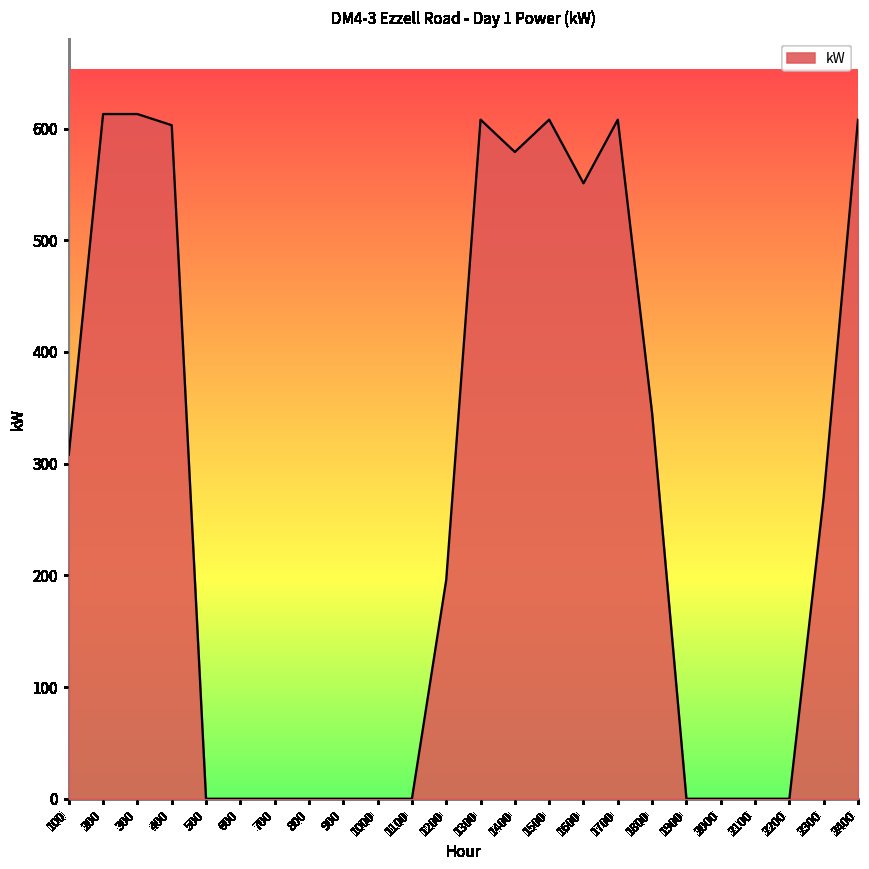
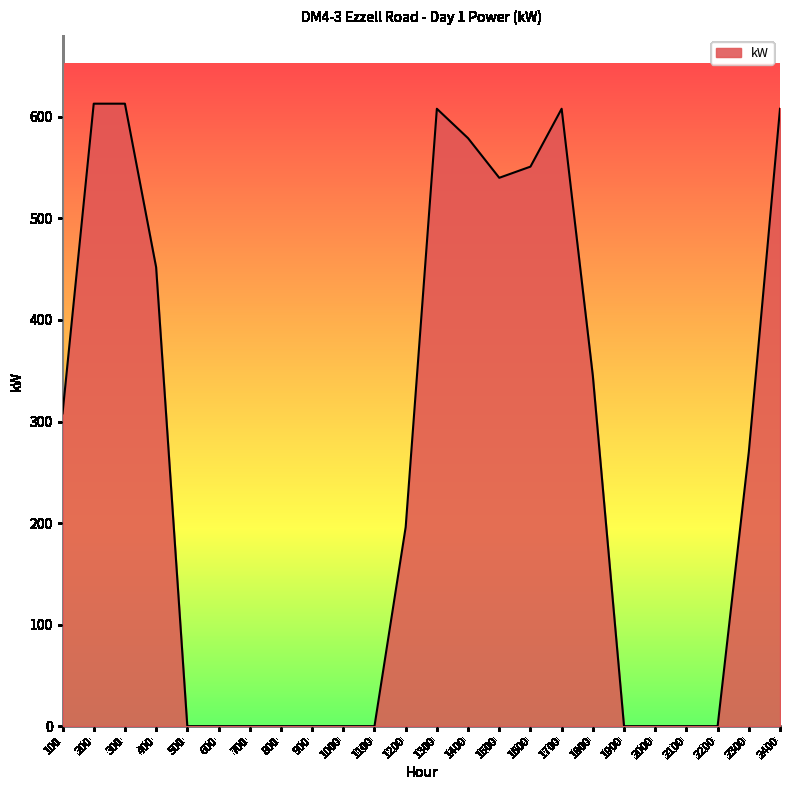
400: 603 -> 452
1500: 608 -> 540
